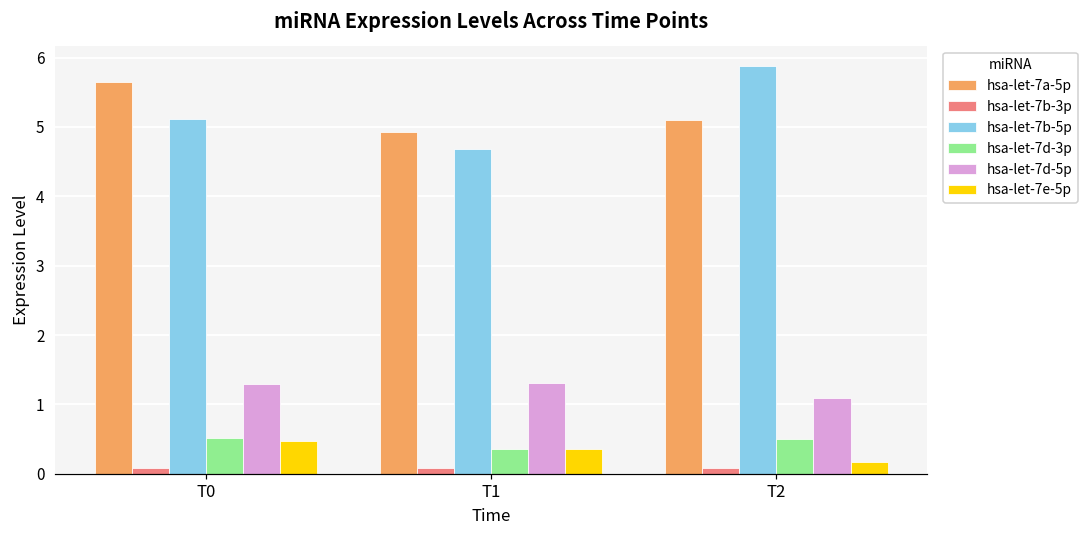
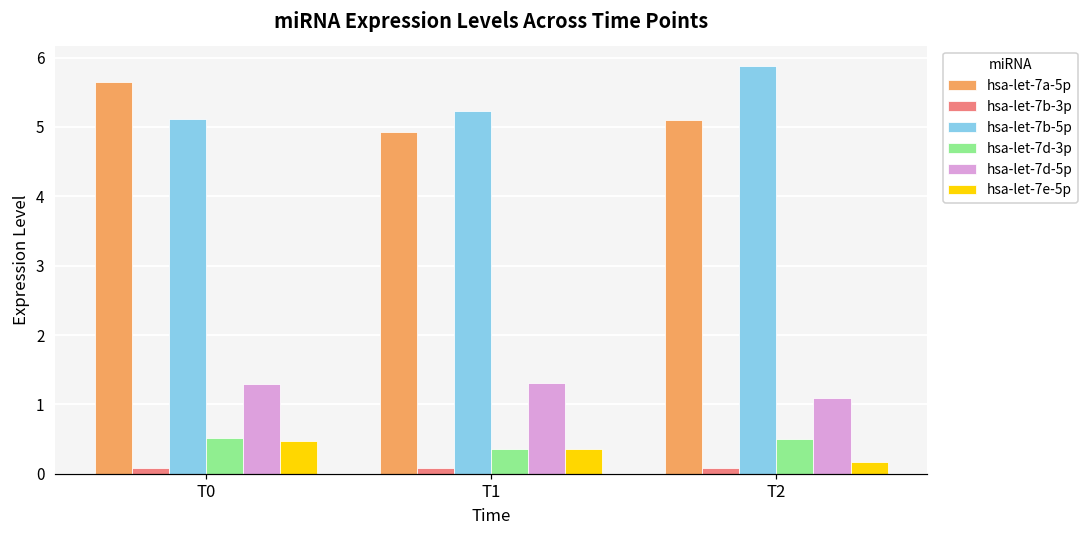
hsa-let-7b-5p, T1: 4.7 -> 5.2
